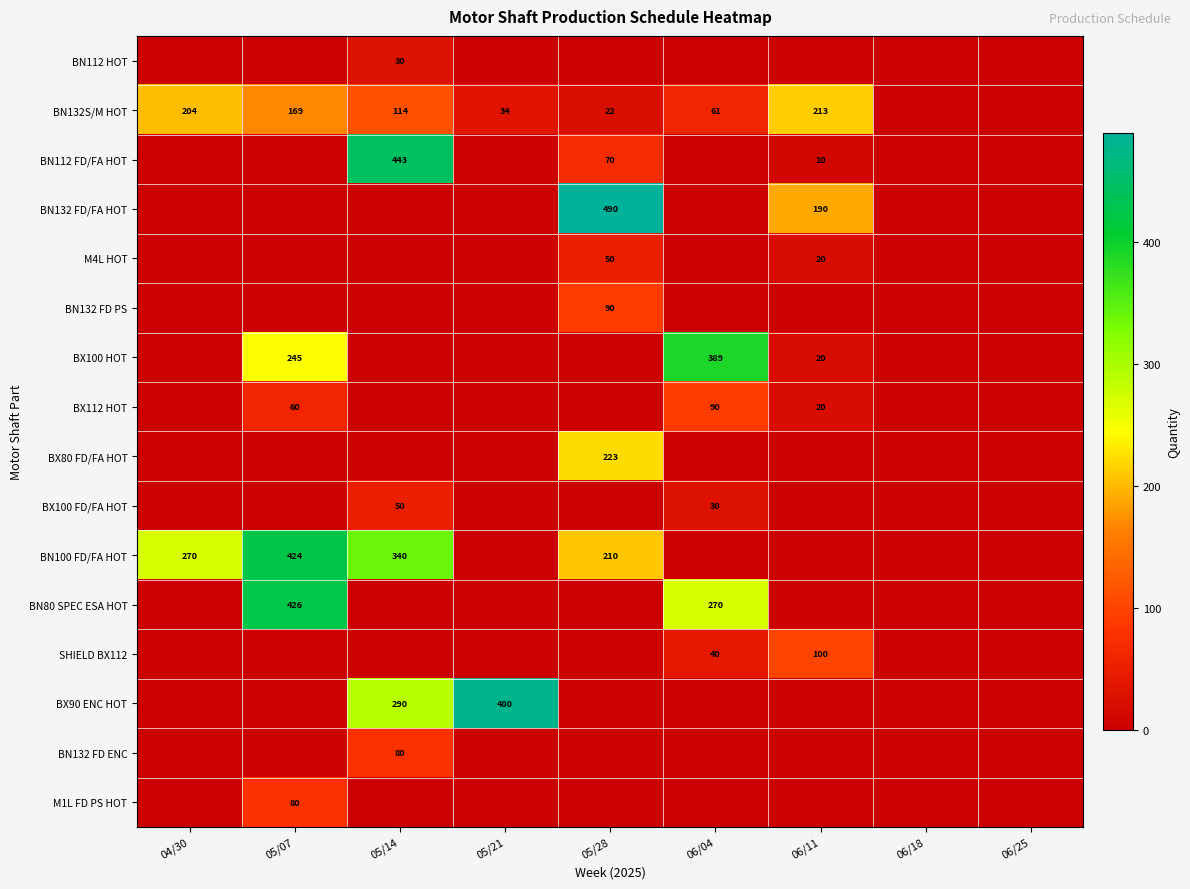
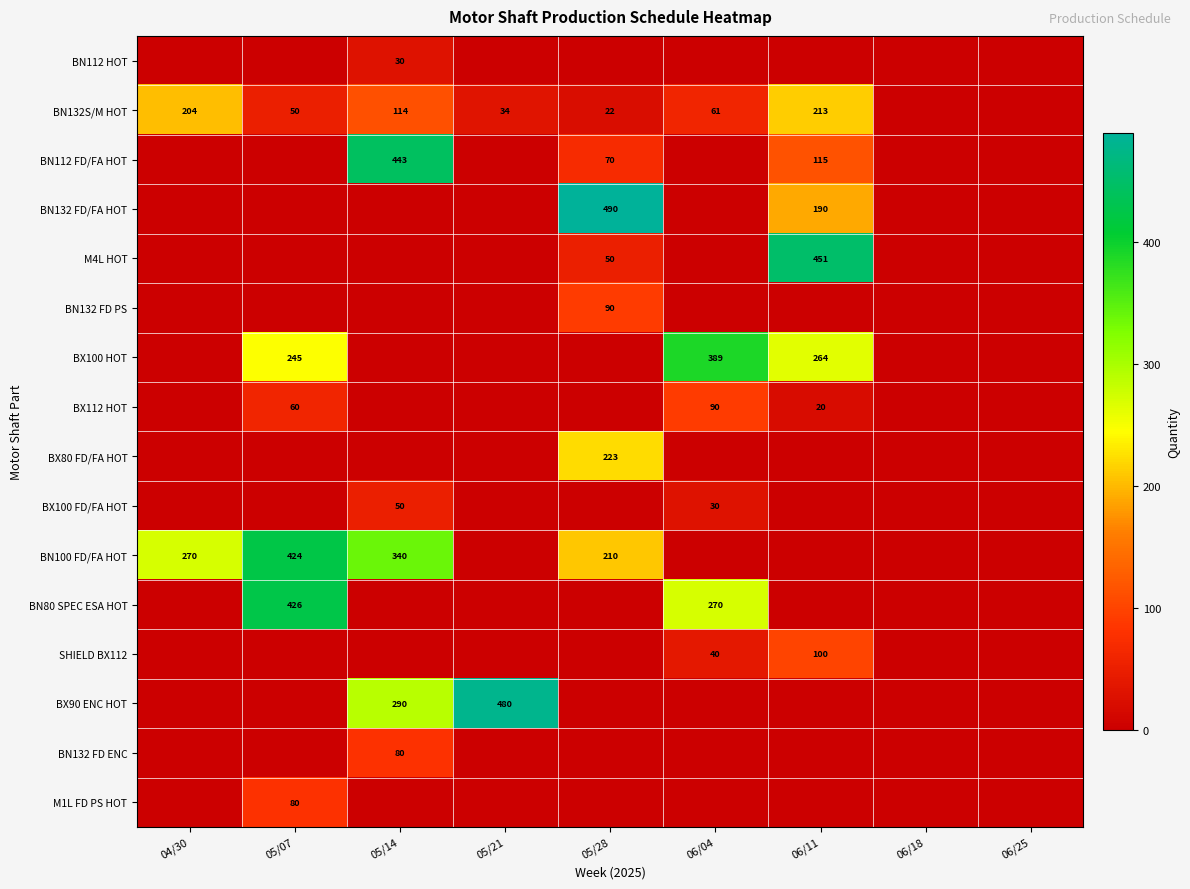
BN132S/M HOT, 05/07: 169 -> 50
BN112 FD/FA HOT, 06/11: 10 -> 115
M4L HOT, 06/11: 20 -> 451
BX100 HOT, 06/11: 20 -> 264
